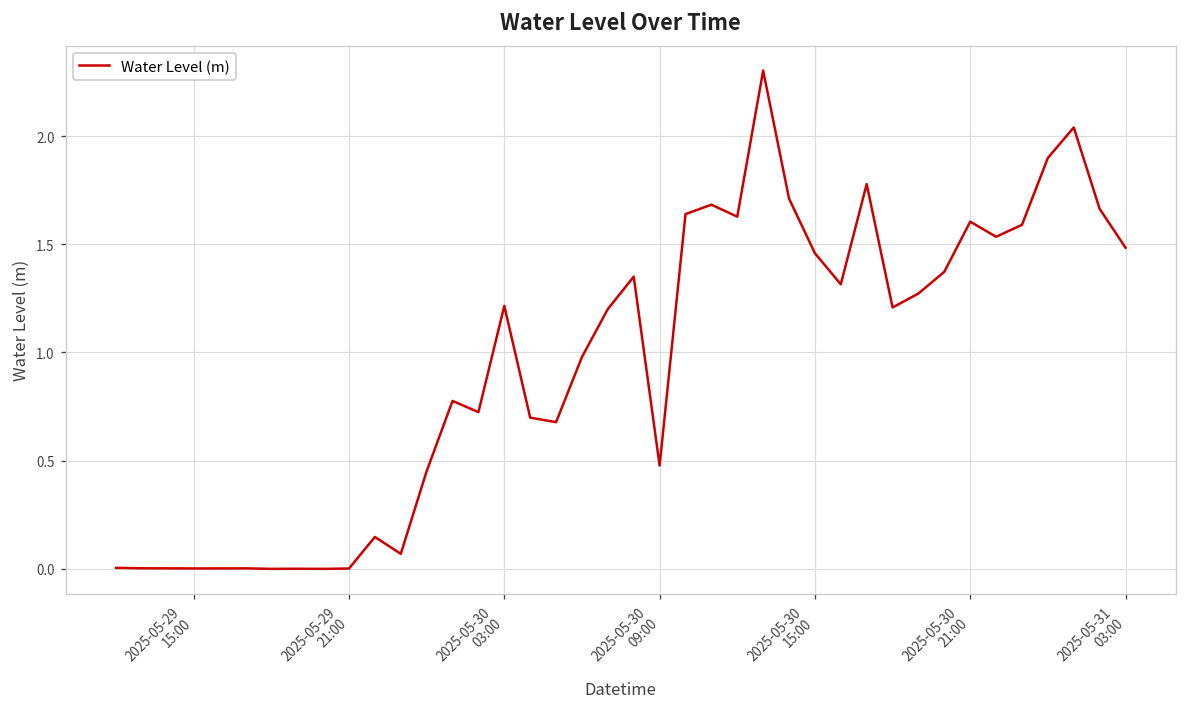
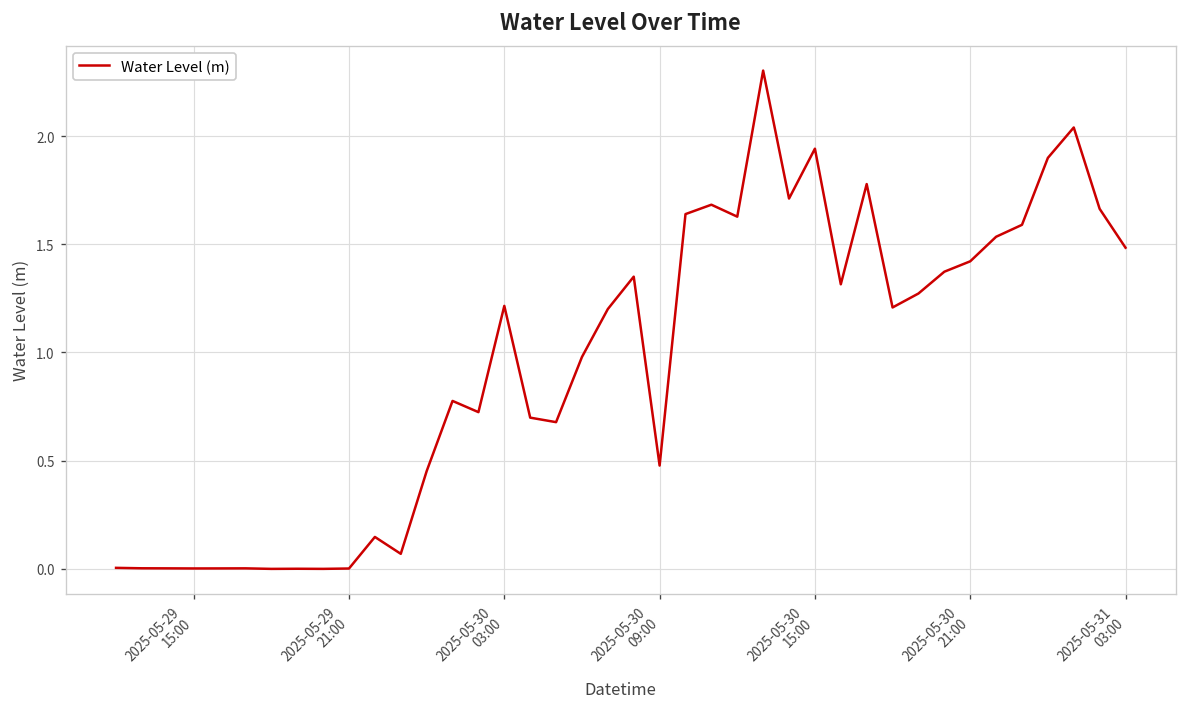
2025-05-30 15:00: 1.46 -> 1.94
2025-05-30 21:00: 1.60 -> 1.42
